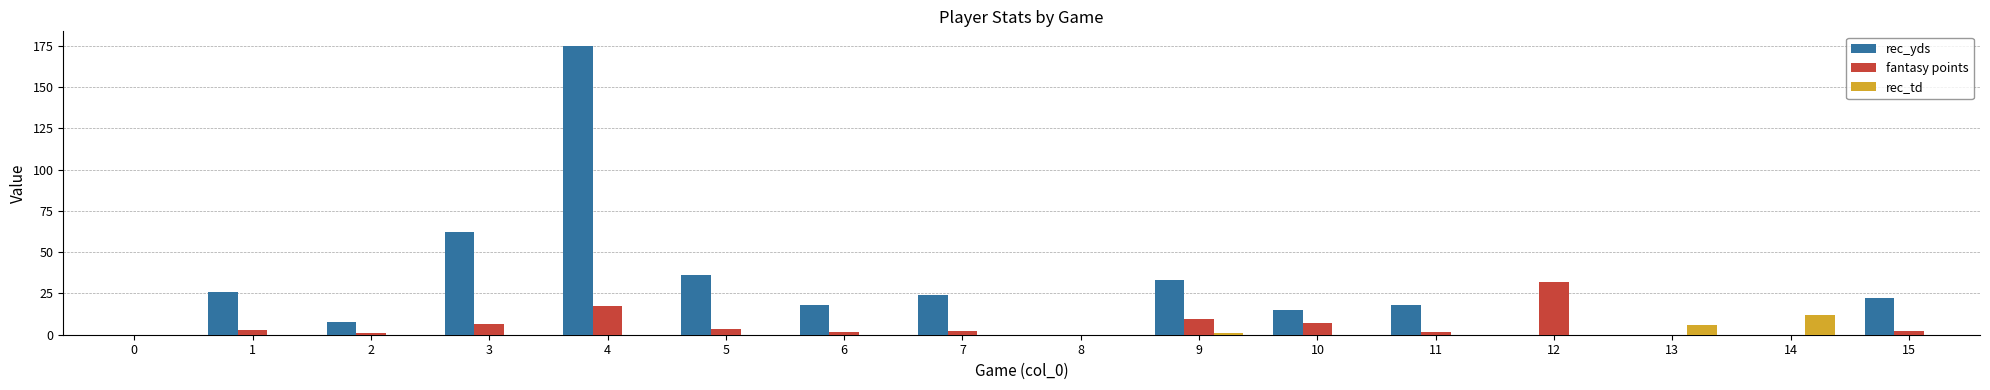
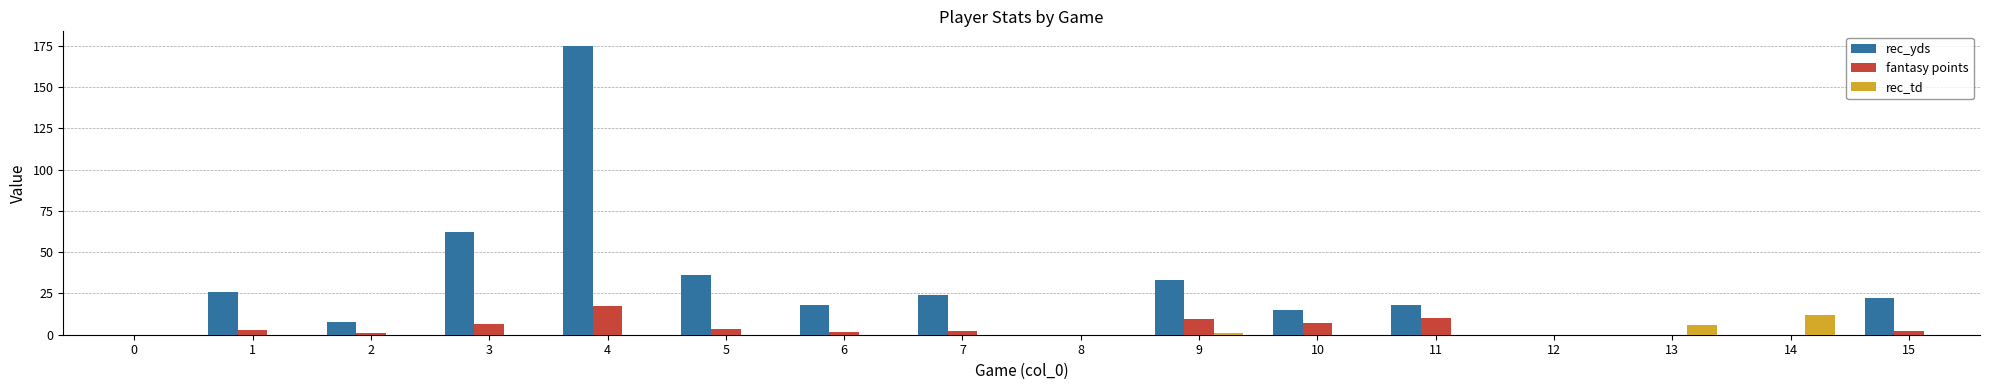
fantasy points, 11: 2 -> 10
fantasy points, 12: 32 -> 0
